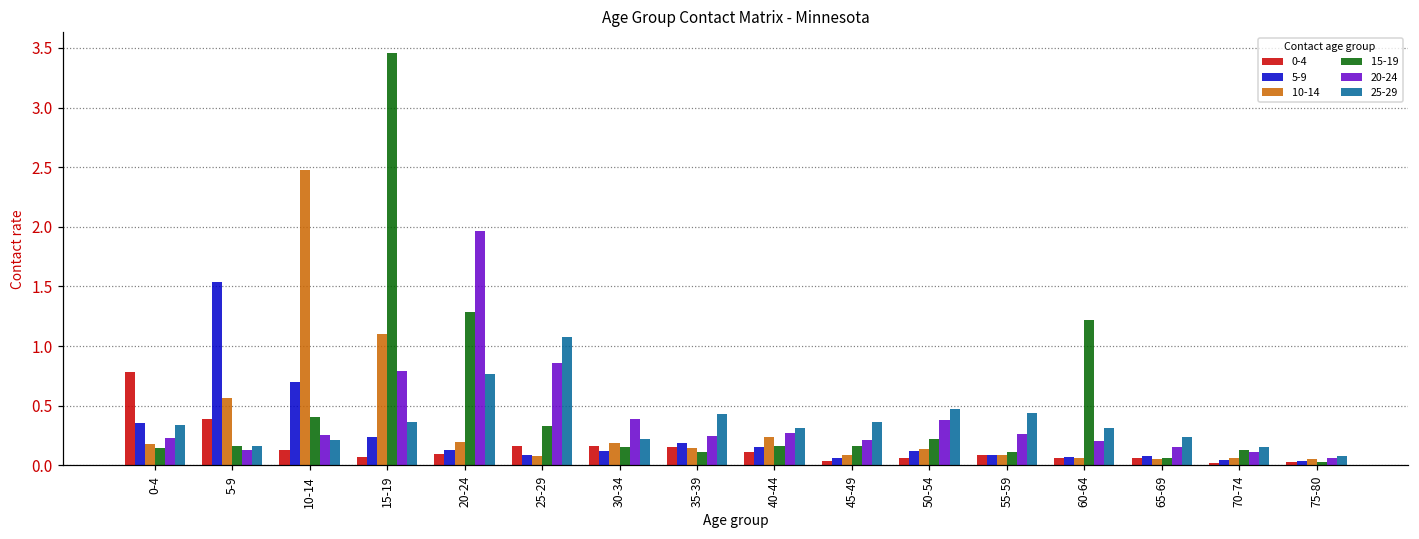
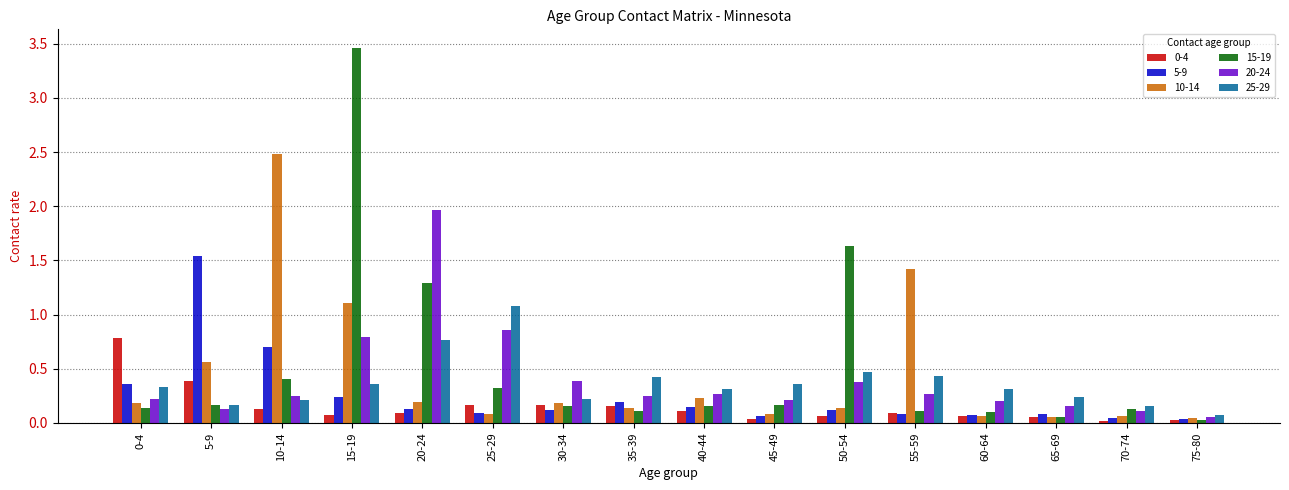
15-19, 50-54: 0.22 -> 1.63
10-14, 55-59: 0.09 -> 1.42
15-19, 60-64: 1.22 -> 0.10
